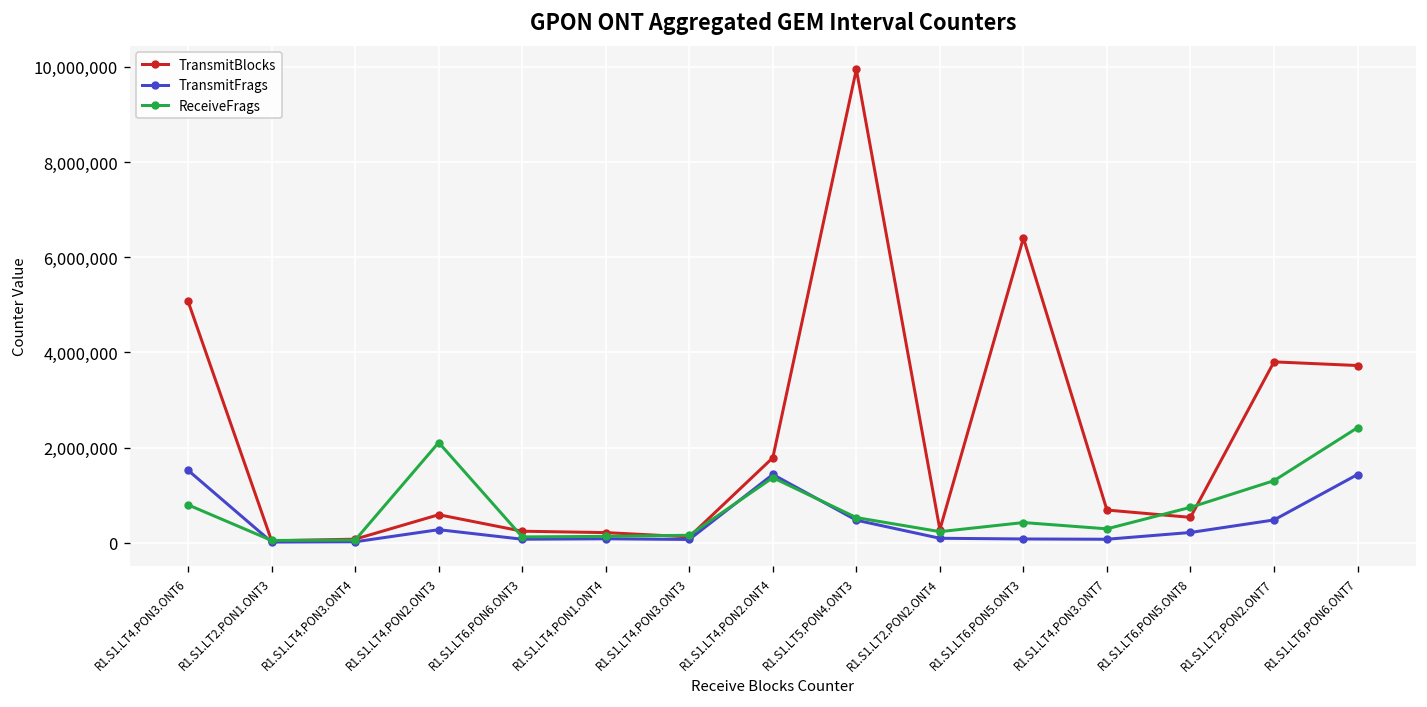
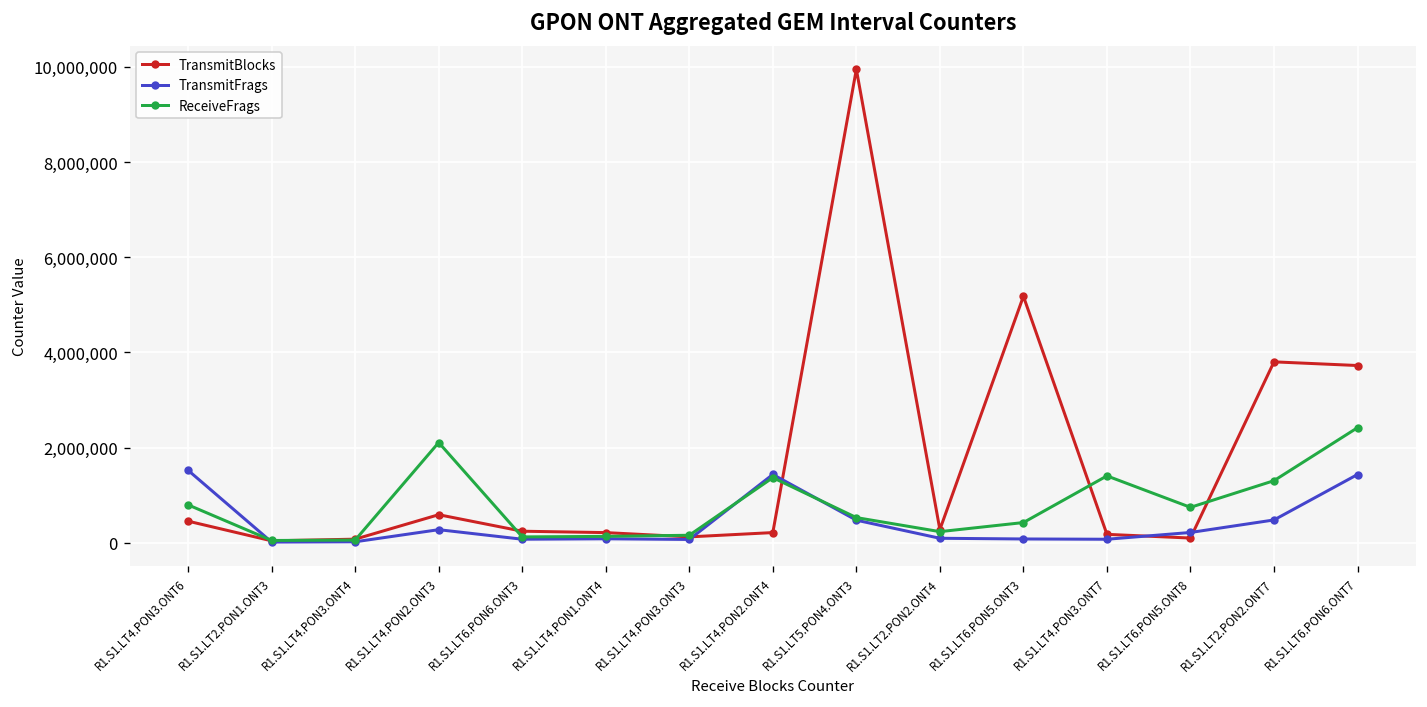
TransmitBlocks, R1.S1.LT4.PON3.ONT6: 5,100,000 -> 500,000
TransmitBlocks, R1.S1.LT4.PON2.ONT4: 1,800,000 -> 200,000
TransmitBlocks, R1.S1.LT6.PON5.ONT3: 6,400,000 -> 5,200,000
TransmitBlocks, R1.S1.LT4.PON3.ONT7: 700,000 -> 200,000
ReceiveFrags, R1.S1.LT4.PON3.ONT7: 300,000 -> 1,400,000
TransmitBlocks, R1.S1.LT6.PON5.ONT8: 500,000 -> 100,000
